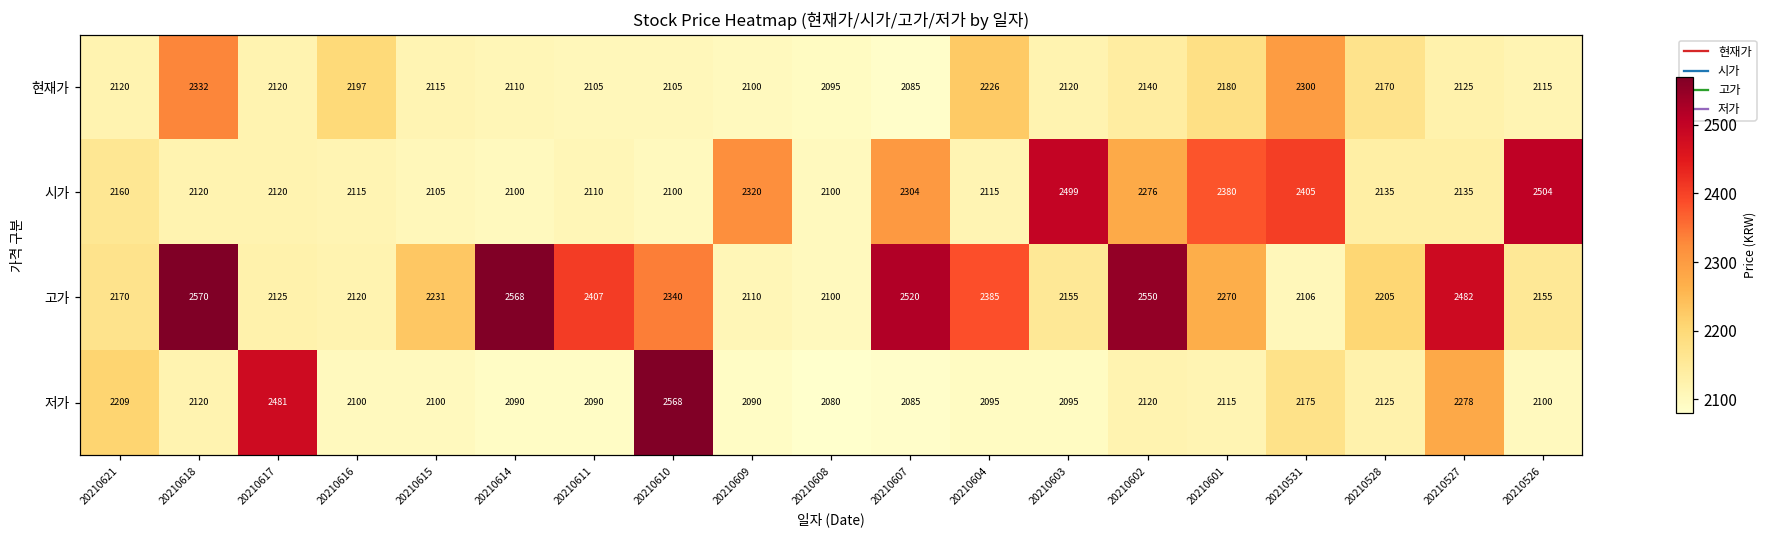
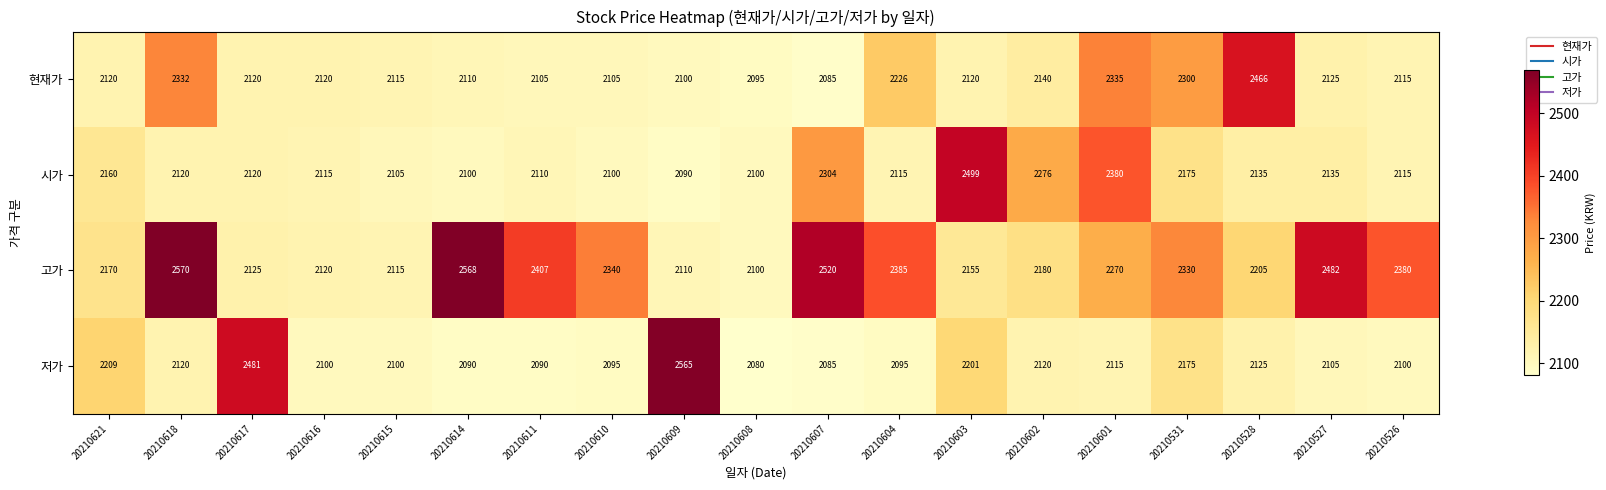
현재가, 20210616: 2197 -> 2120
현재가, 20210601: 2180 -> 2335
현재가, 20210528: 2170 -> 2466
시가, 20210609: 2320 -> 2090
시가, 20210531: 2405 -> 2175
시가, 20210526: 2504 -> 2115
고가, 20210615: 2231 -> 2115
고가, 20210602: 2550 -> 2180
고가, 20210531: 2106 -> 2330
고가, 20210526: 2155 -> 2380
저가, 20210610: 2568 -> 2095
저가, 20210609: 2090 -> 2565
저가, 20210603: 2095 -> 2201
저가, 20210527: 2278 -> 2105
